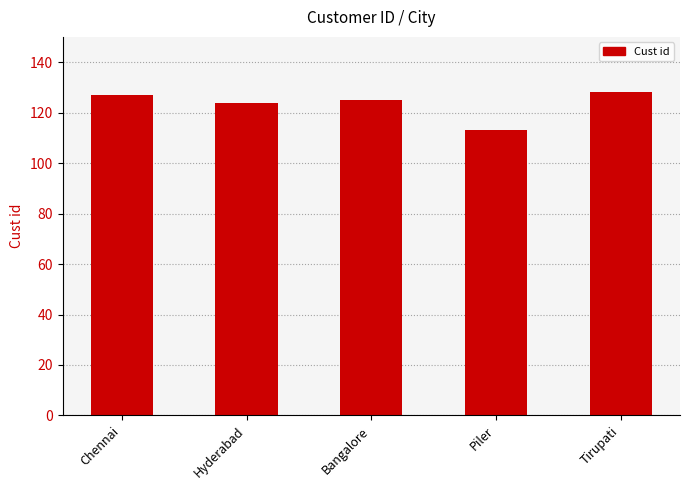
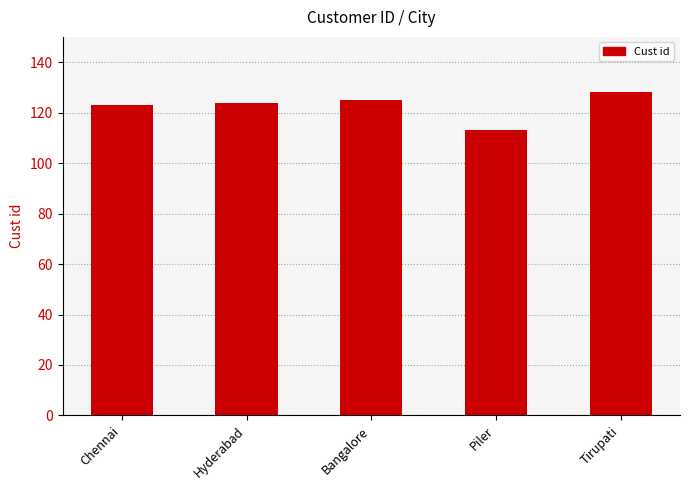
Chennai: 127 -> 123
